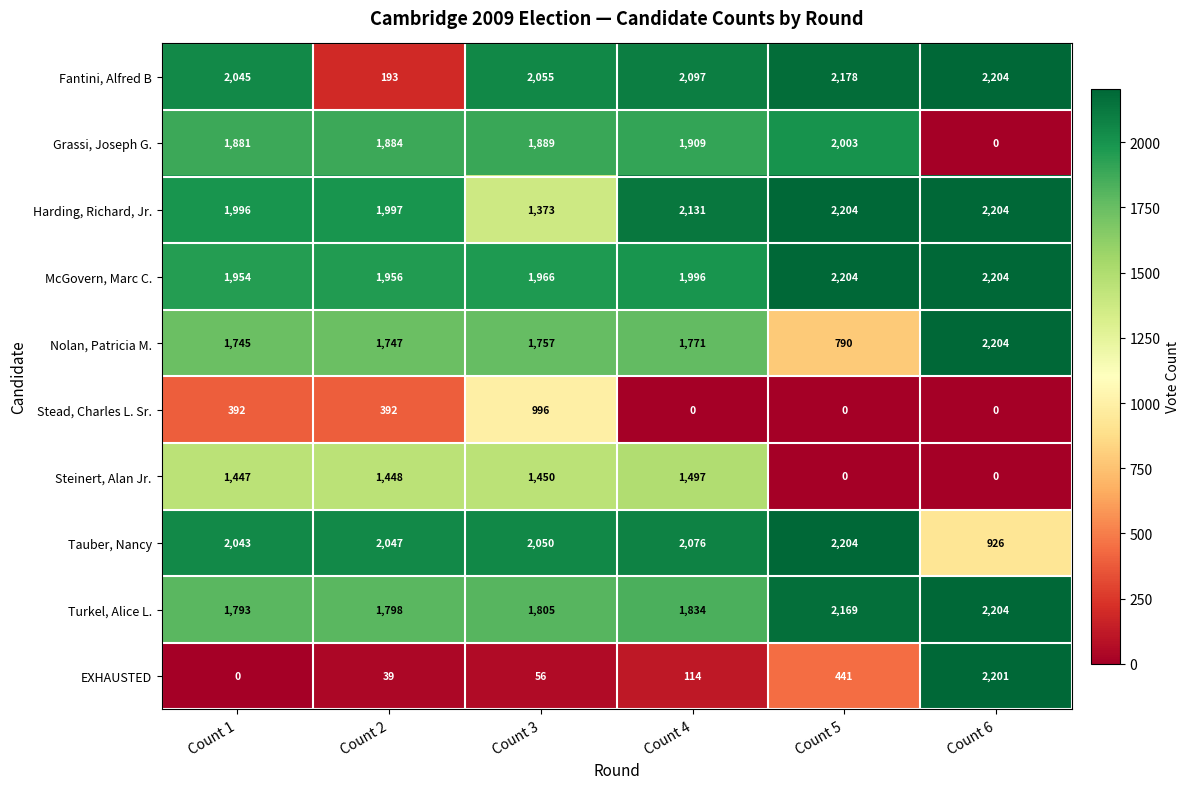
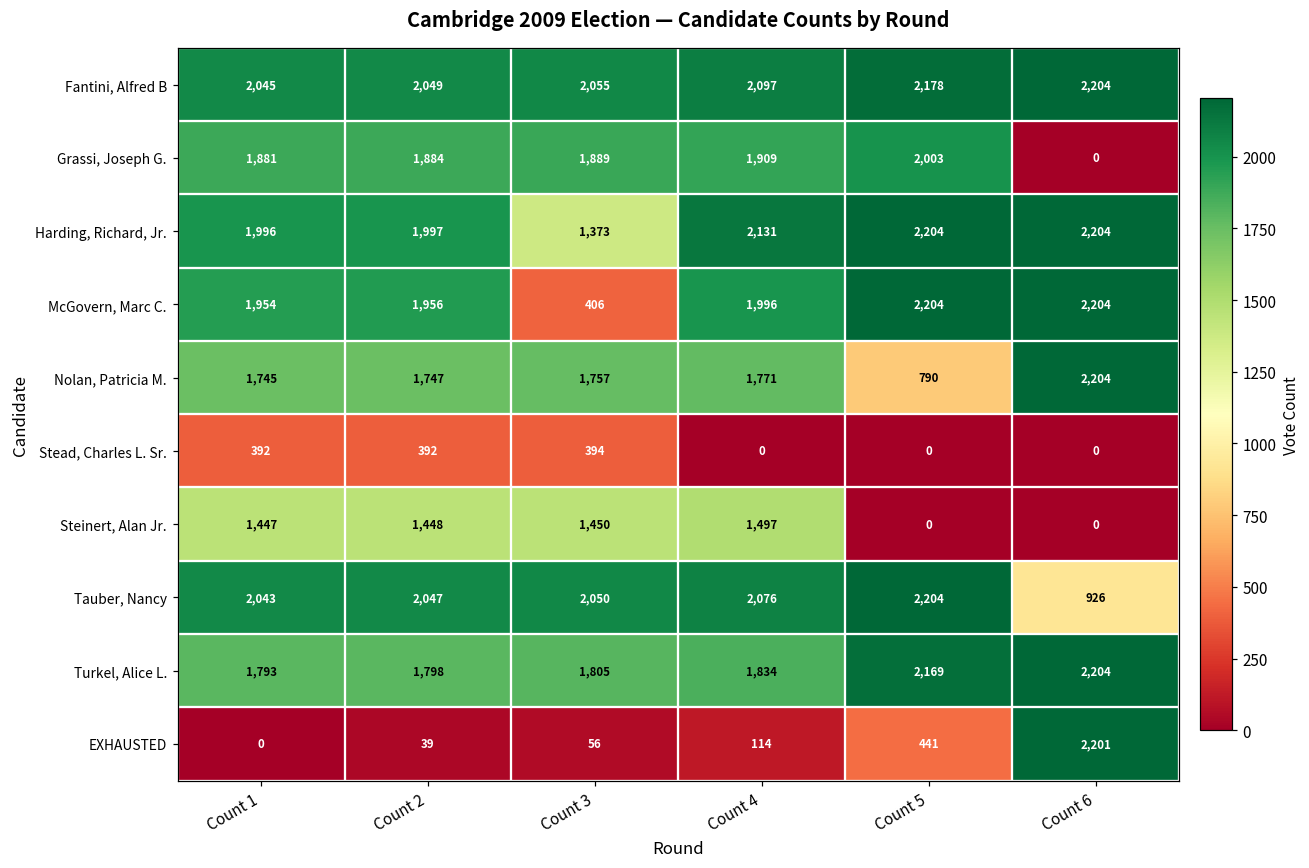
Fantini, Alfred B, Count 2: 193 -> 2,049
McGovern, Marc C., Count 3: 1,966 -> 406
Stead, Charles L. Sr., Count 3: 996 -> 394
